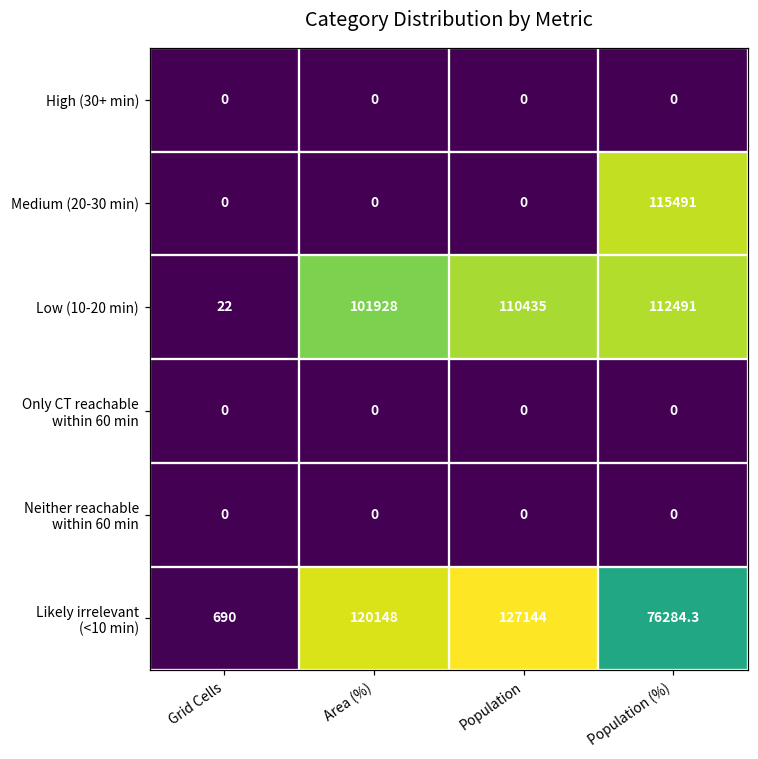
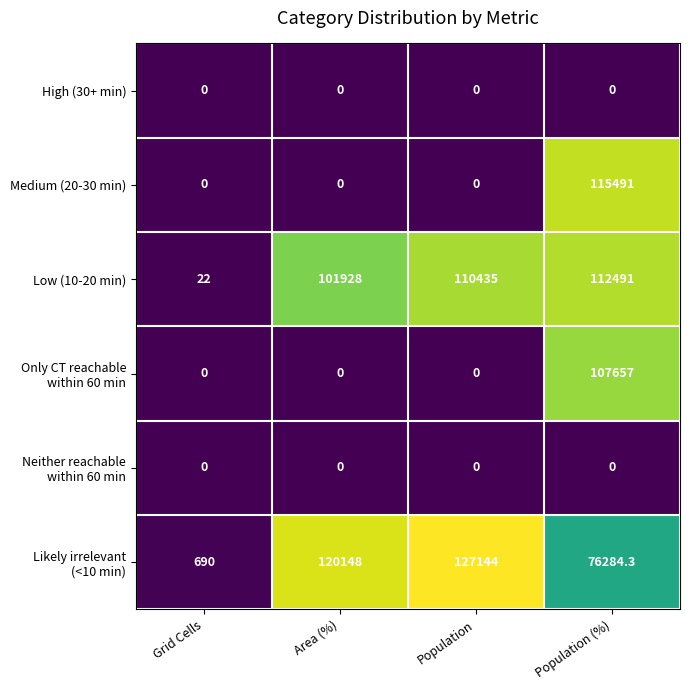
Only CT reachable within 60 min, Population (%): 0 -> 107657
